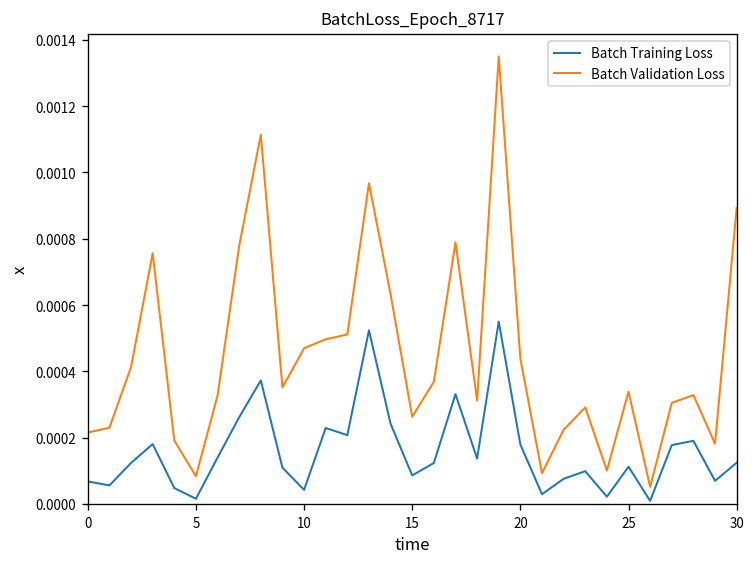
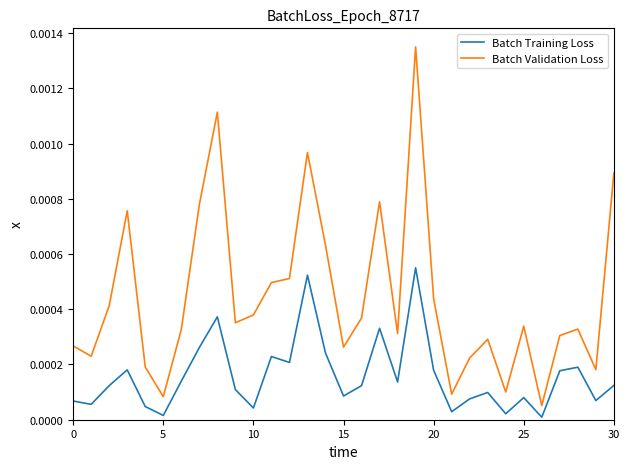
Batch Validation Loss, 0: 0.00022 -> 0.00027
Batch Validation Loss, 10: 0.00047 -> 0.00038
Batch Training Loss, 25: 0.00011 -> 0.00008
